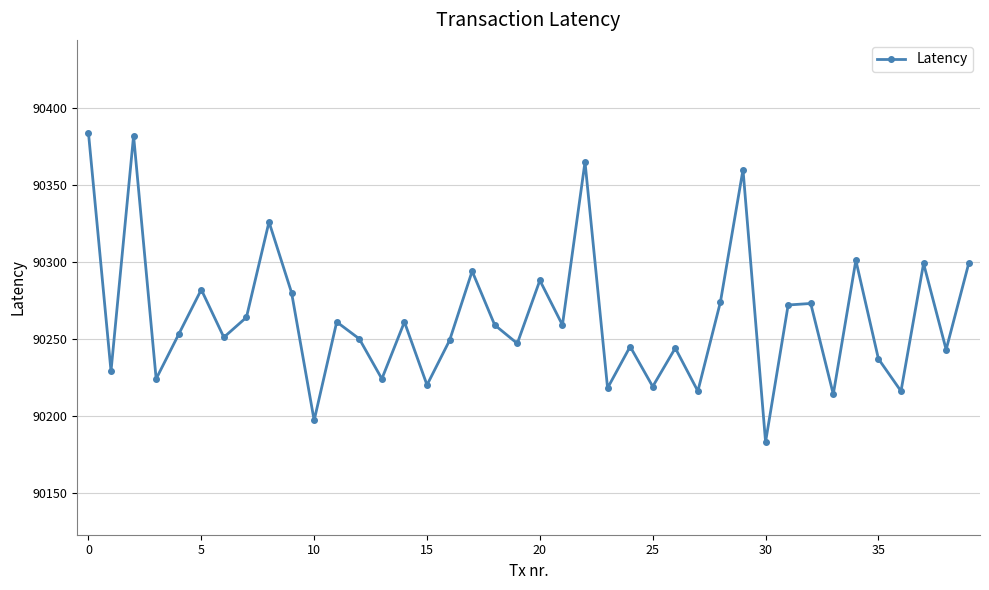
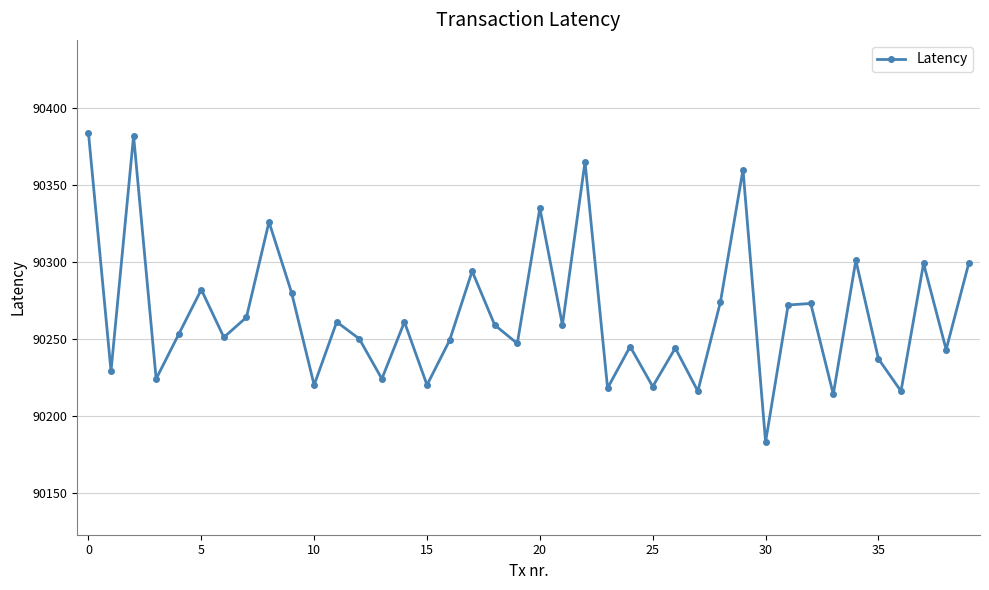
10: 90197 -> 90220
20: 90288 -> 90335
